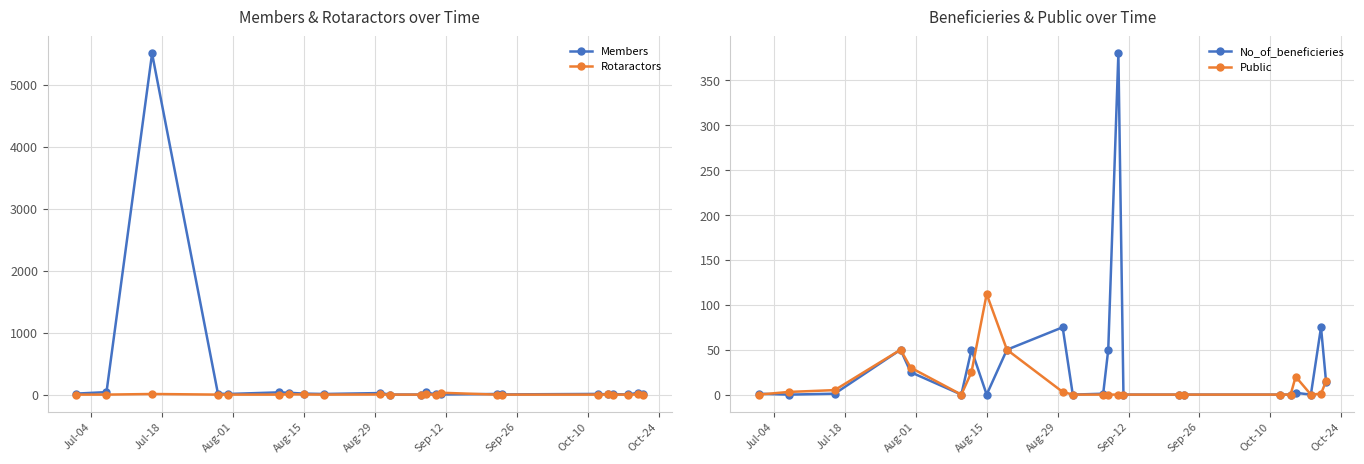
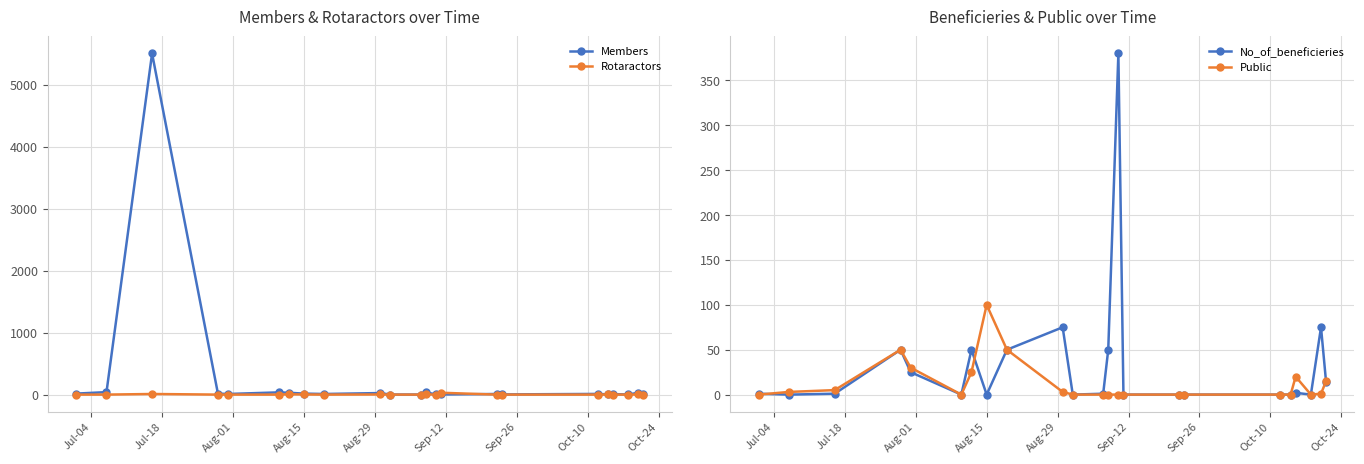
Beneficieries & Public over Time, Public, Aug-15: 110 -> 100
